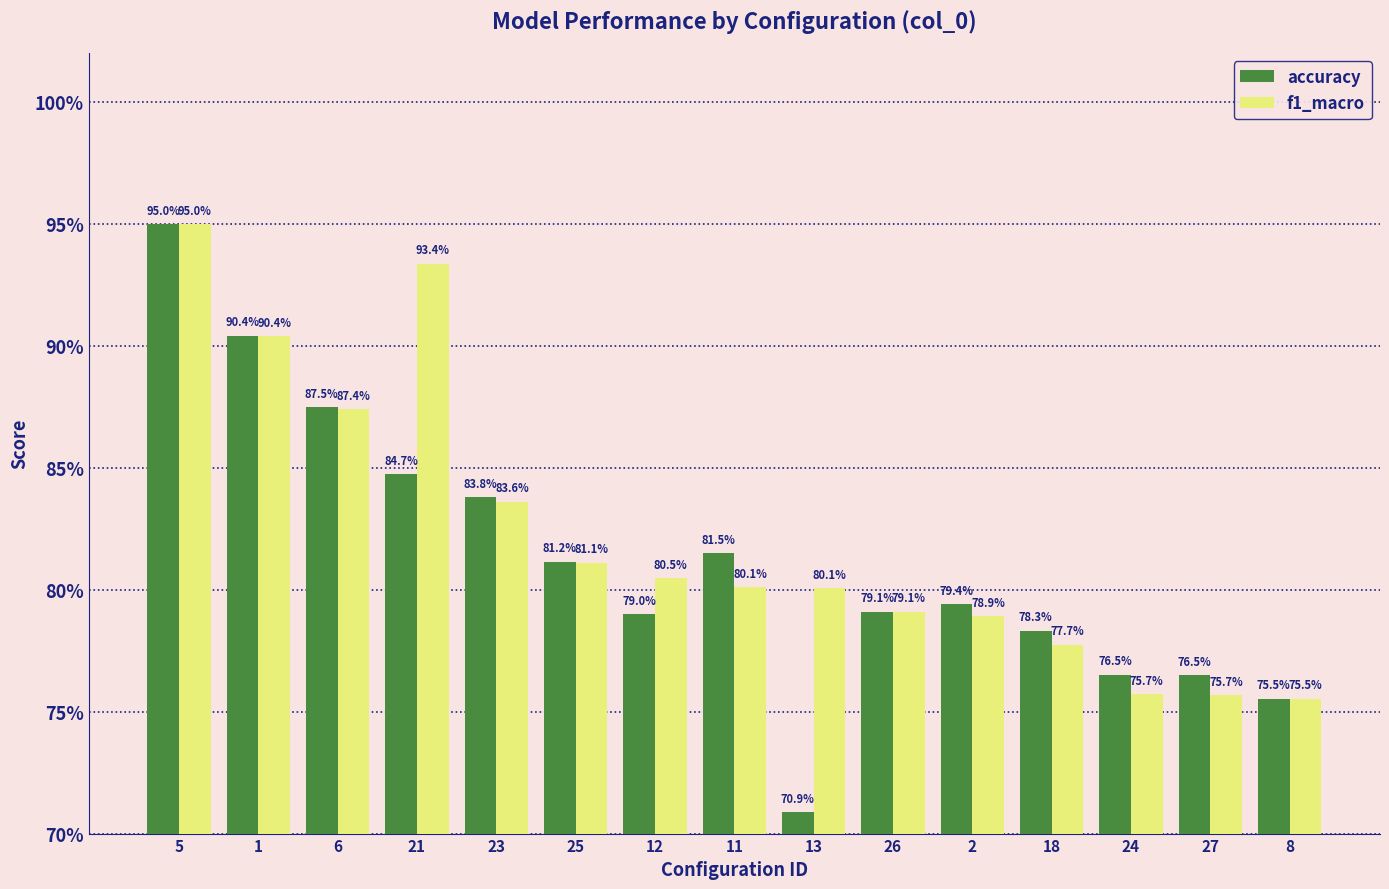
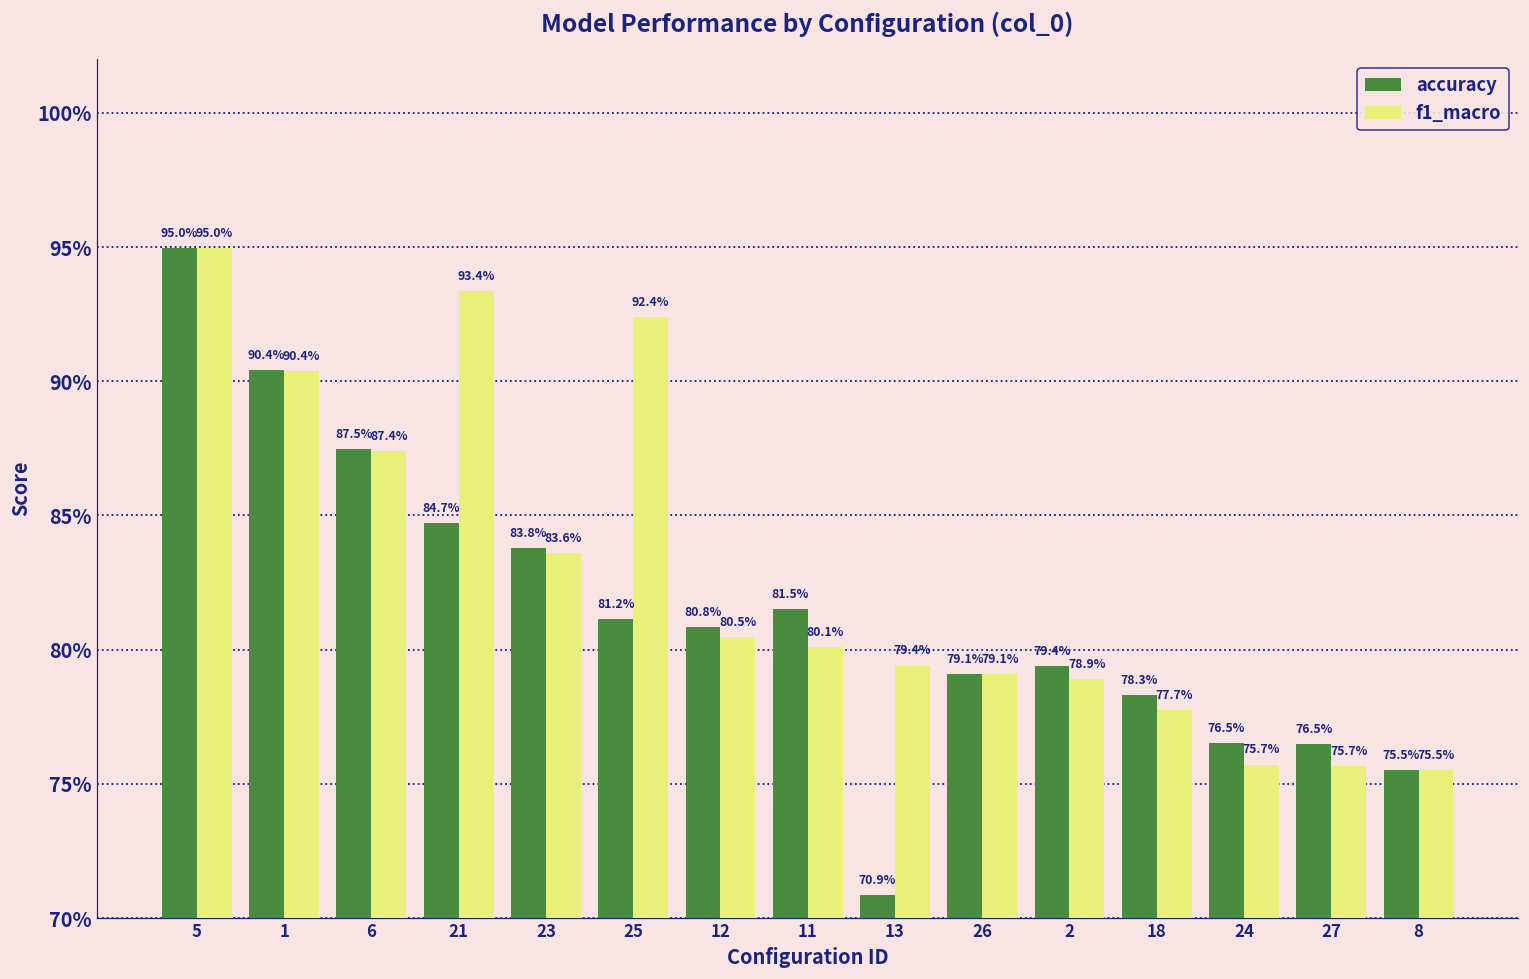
f1_macro, 25: 81.1% -> 92.4%
accuracy, 12: 79.0% -> 80.8%
f1_macro, 13: 80.1% -> 79.4%
